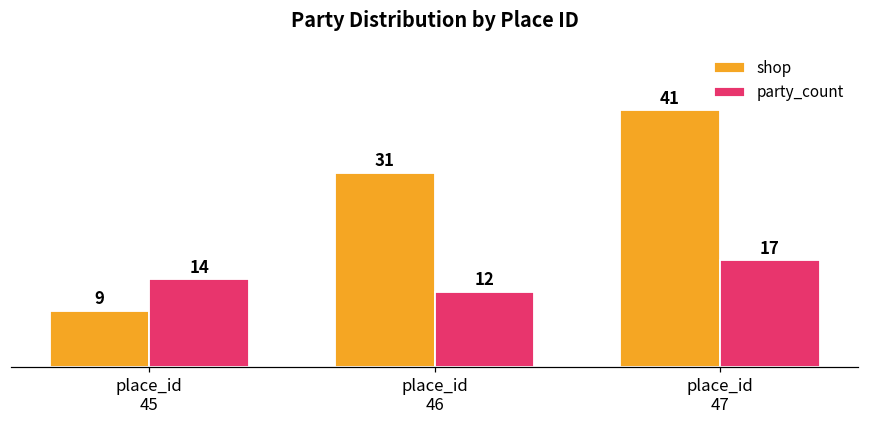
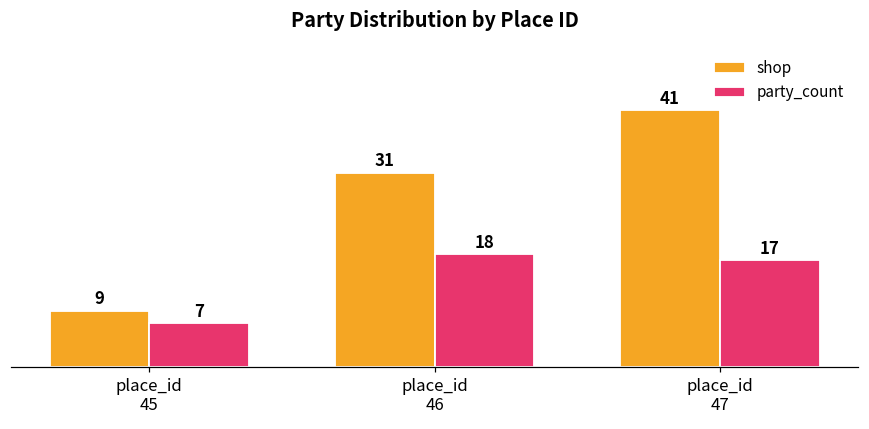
party_count, place_id 45: 14 -> 7
party_count, place_id 46: 12 -> 18
